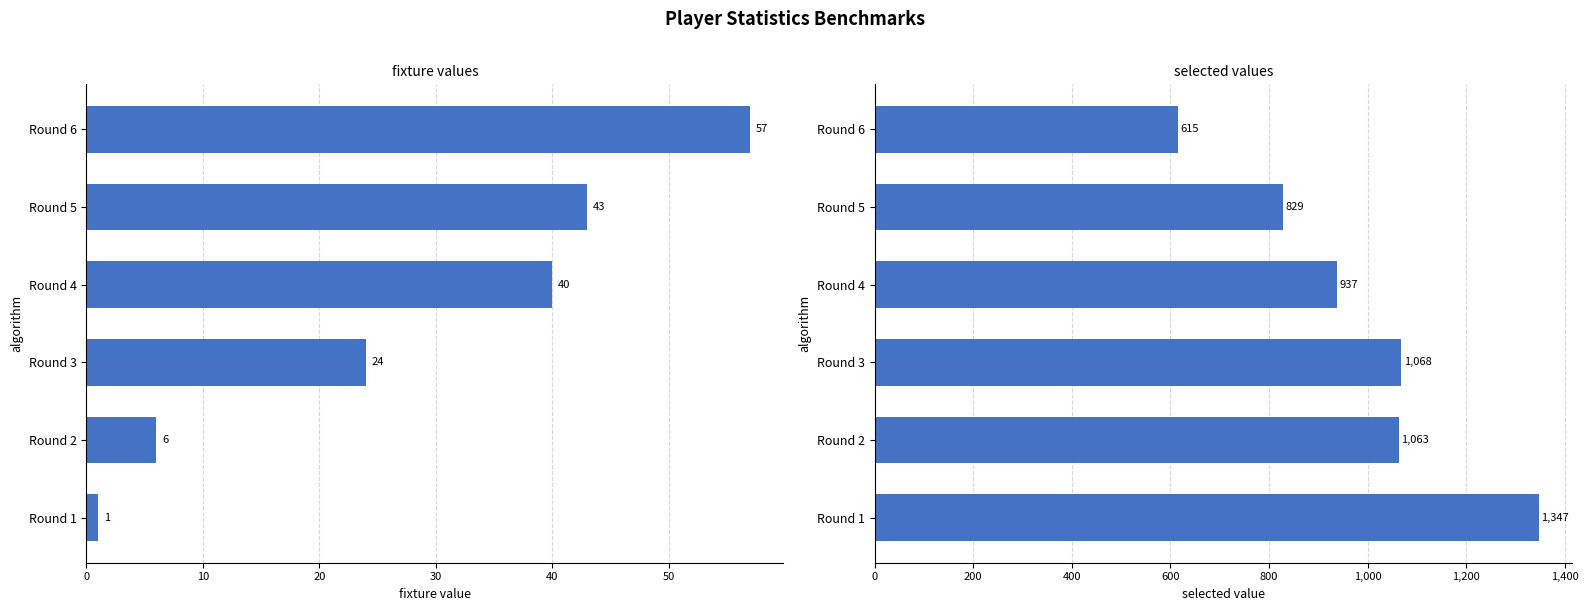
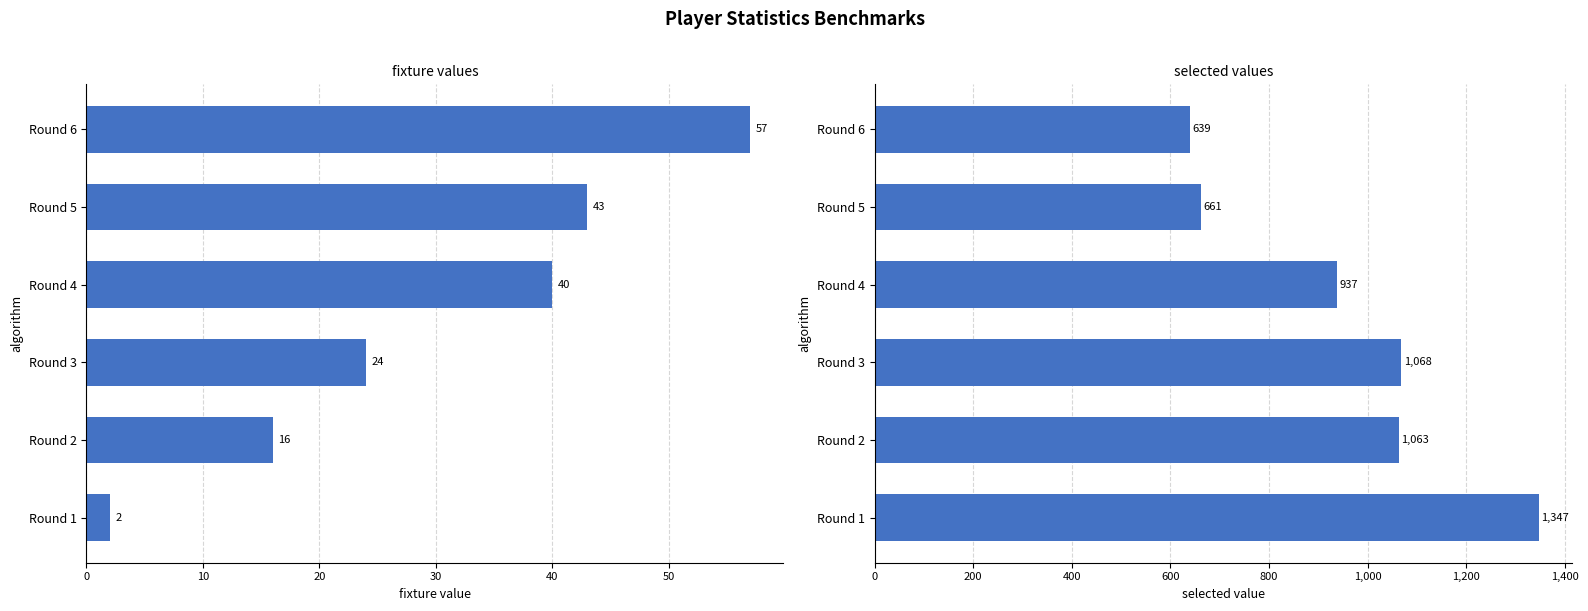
fixture values, Round 2: 6 -> 16
fixture values, Round 1: 1 -> 2
selected values, Round 6: 615 -> 639
selected values, Round 5: 829 -> 661
